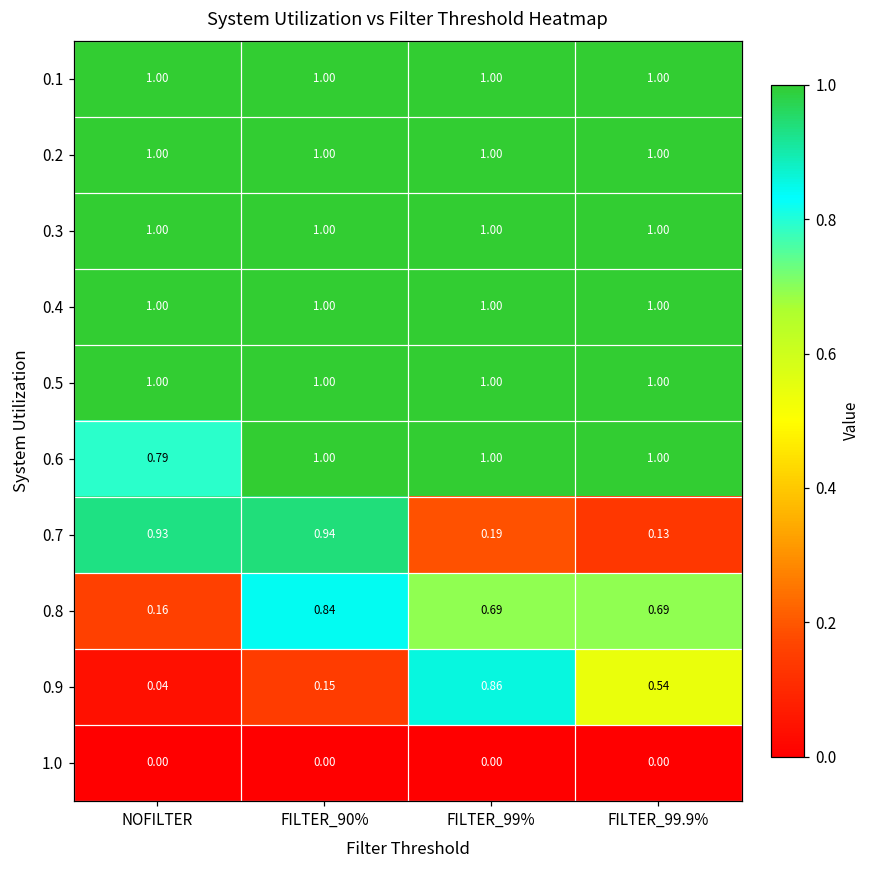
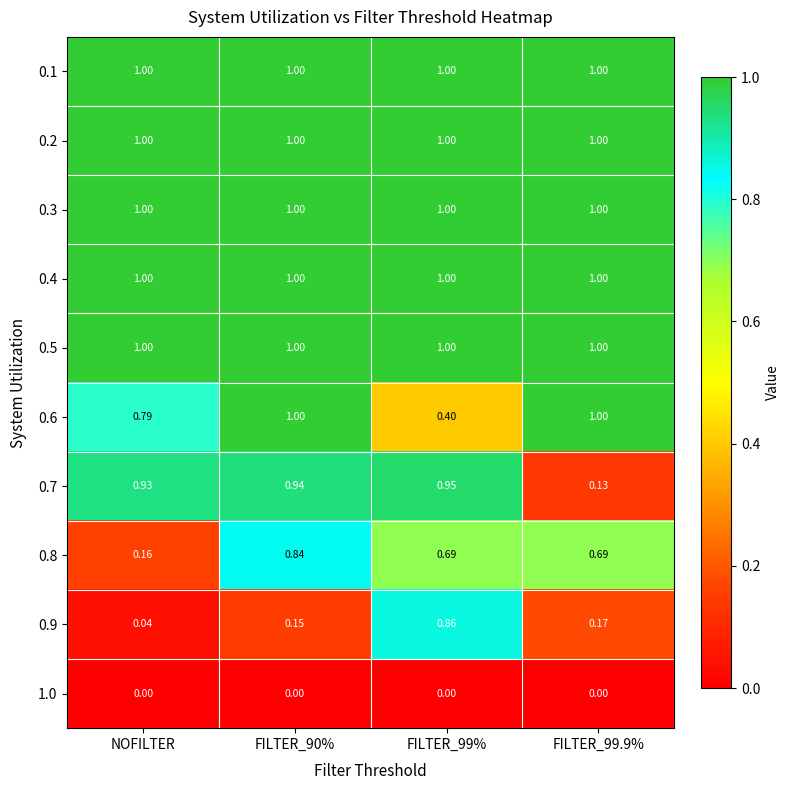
0.6, FILTER_99%: 1.00 -> 0.40
0.7, FILTER_99%: 0.19 -> 0.95
0.9, FILTER_99.9%: 0.54 -> 0.17
